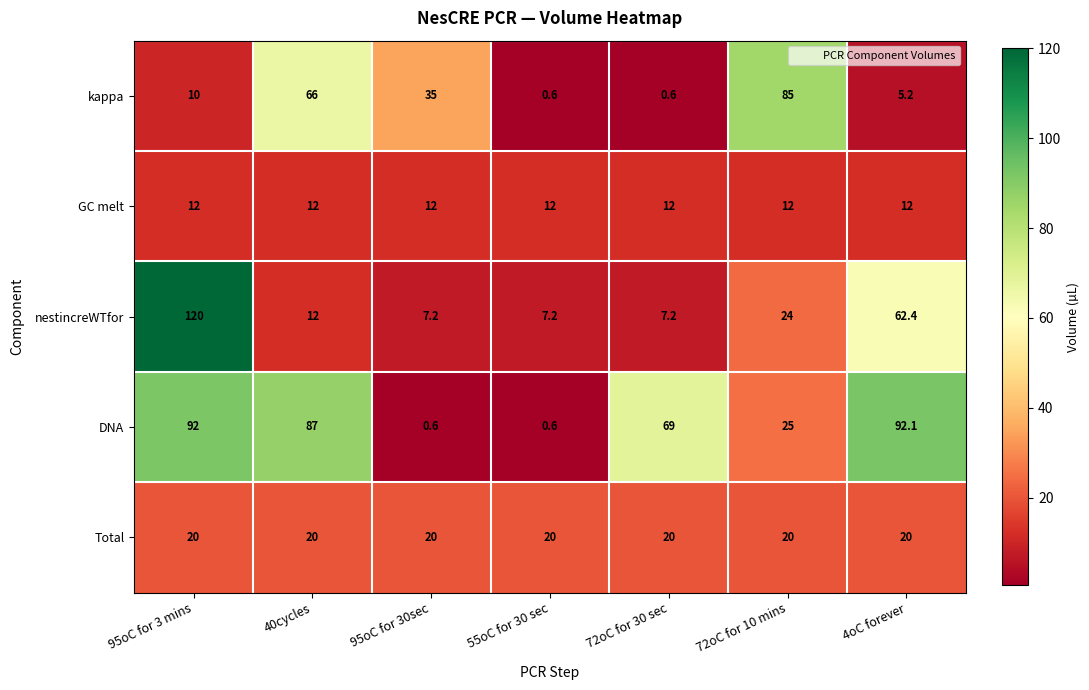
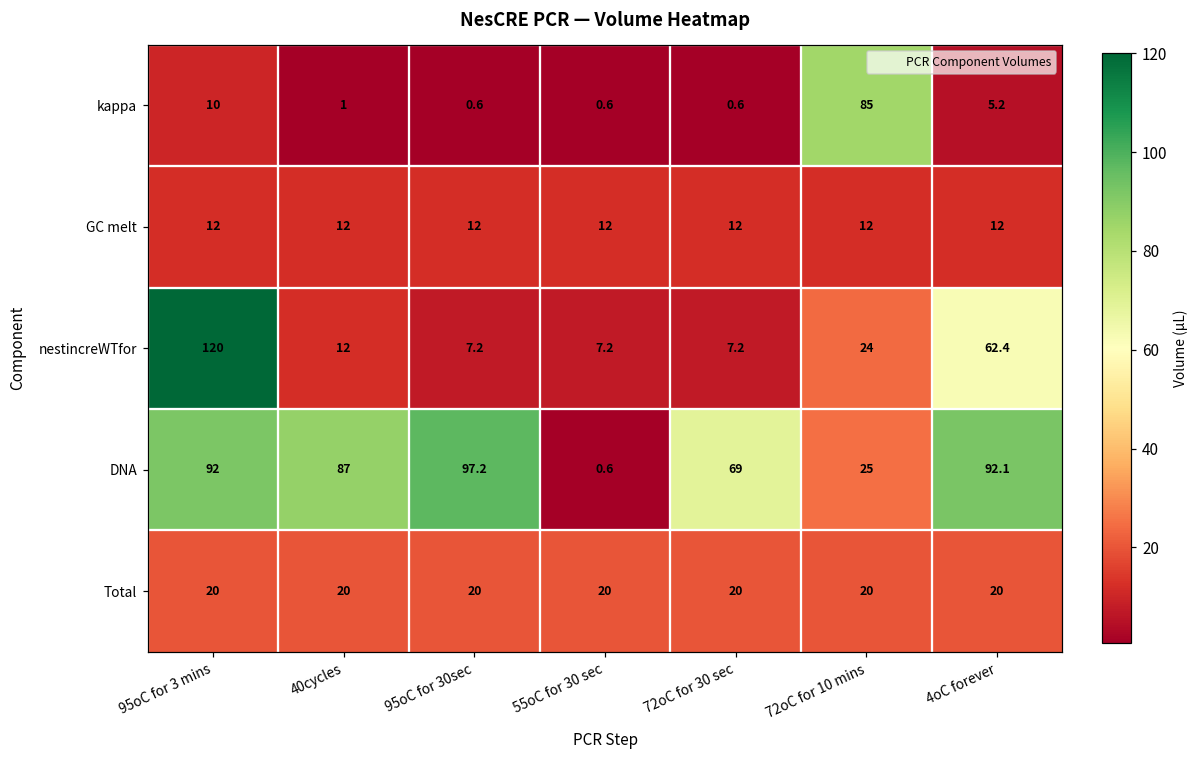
kappa, 40cycles: 66 -> 1
kappa, 95oC for 30sec: 35 -> 0.6
DNA, 95oC for 30sec: 0.6 -> 97.2
